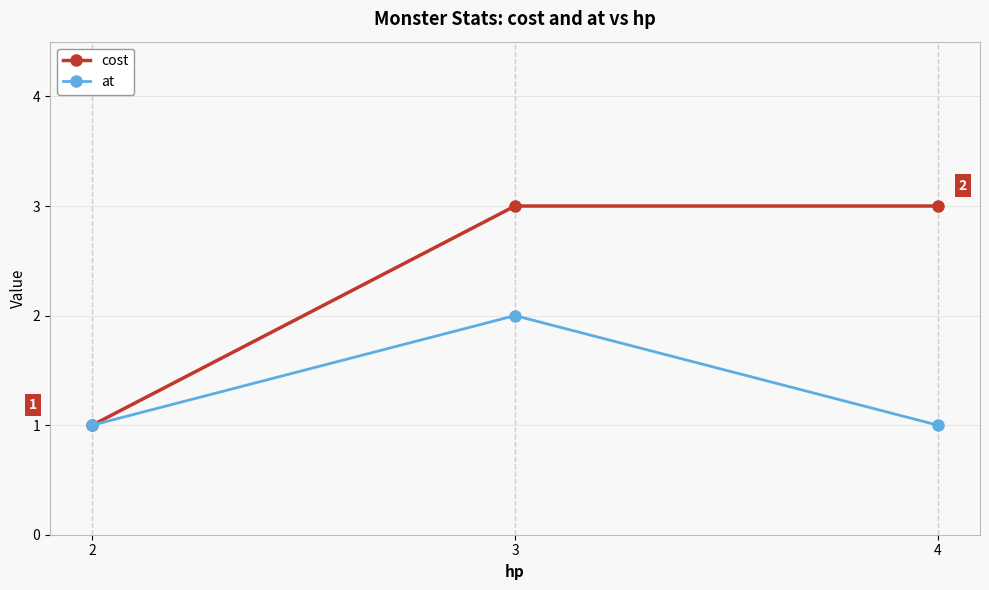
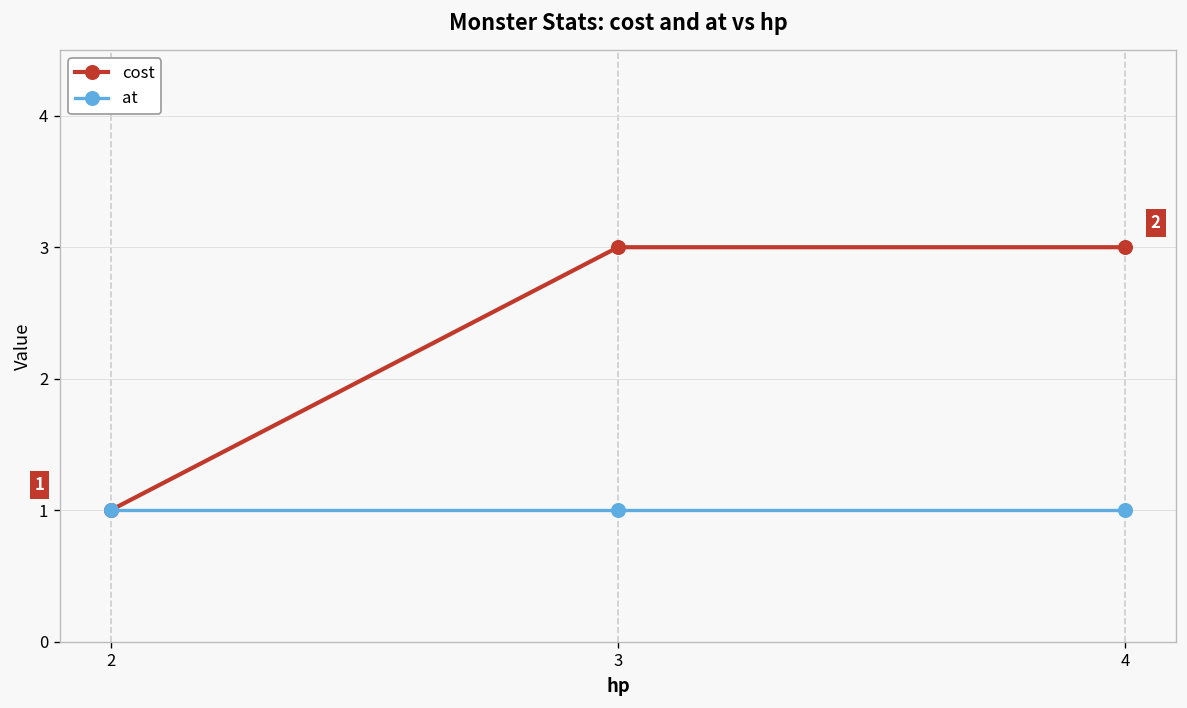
at, 3: 2 -> 1
